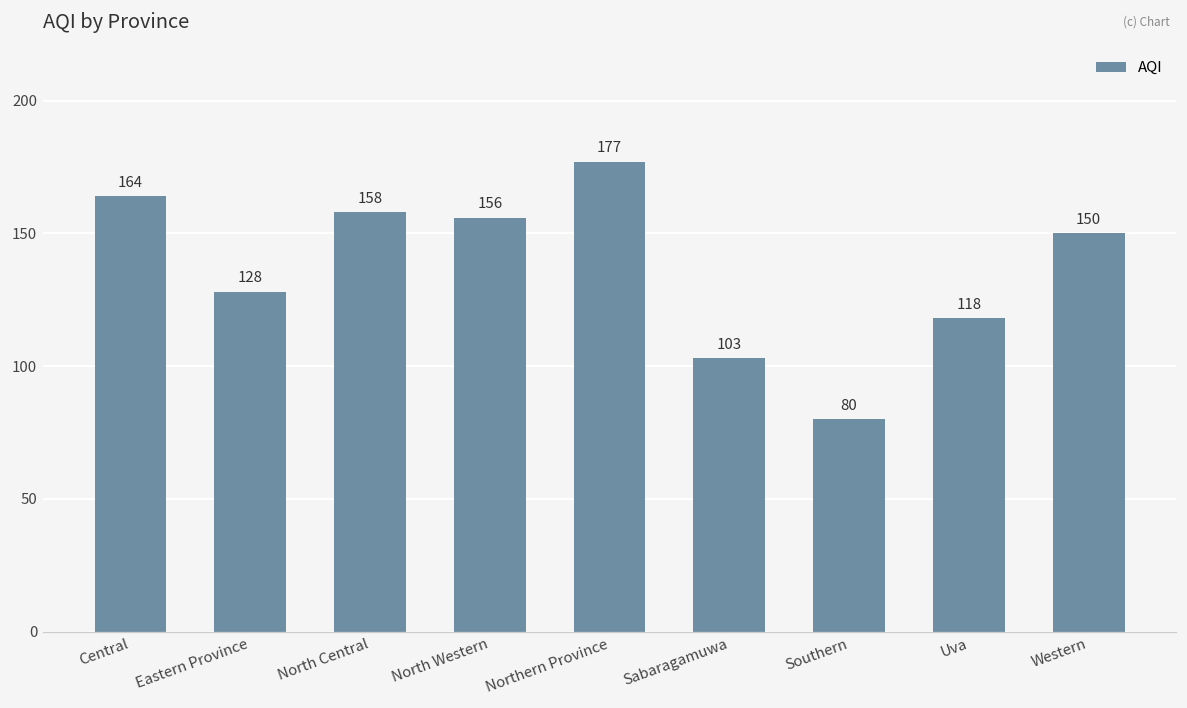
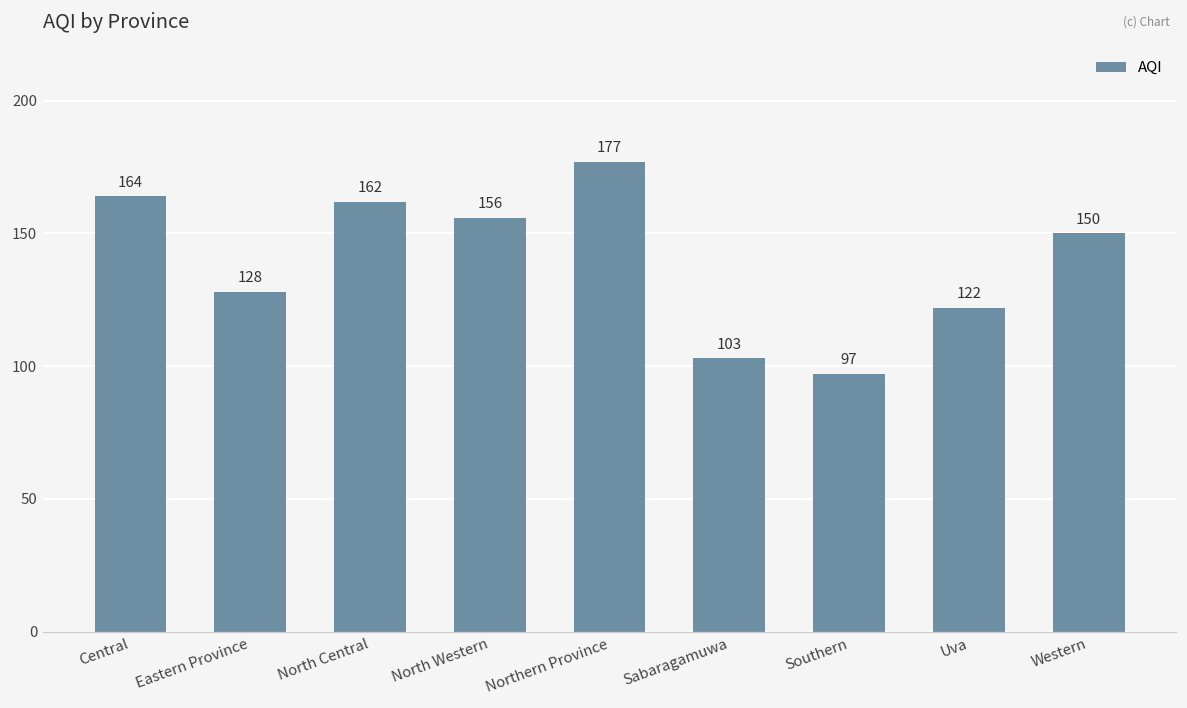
North Central: 158 -> 162
Southern: 80 -> 97
Uva: 118 -> 122
